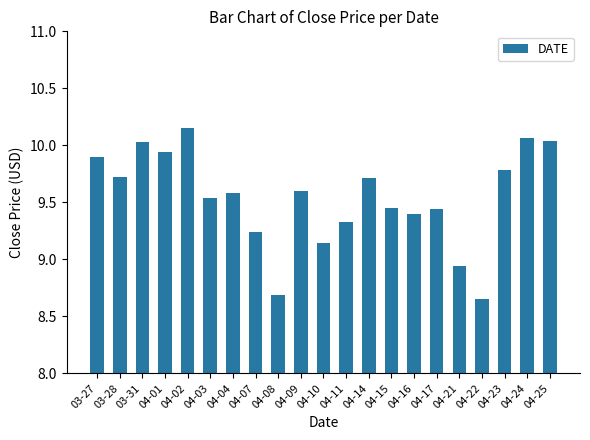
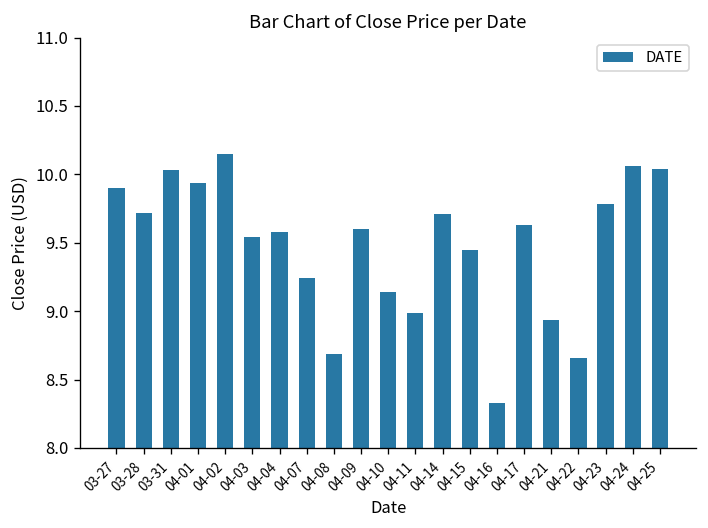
04-11: 9.33 -> 8.98
04-16: 9.40 -> 8.33
04-17: 9.44 -> 9.63
